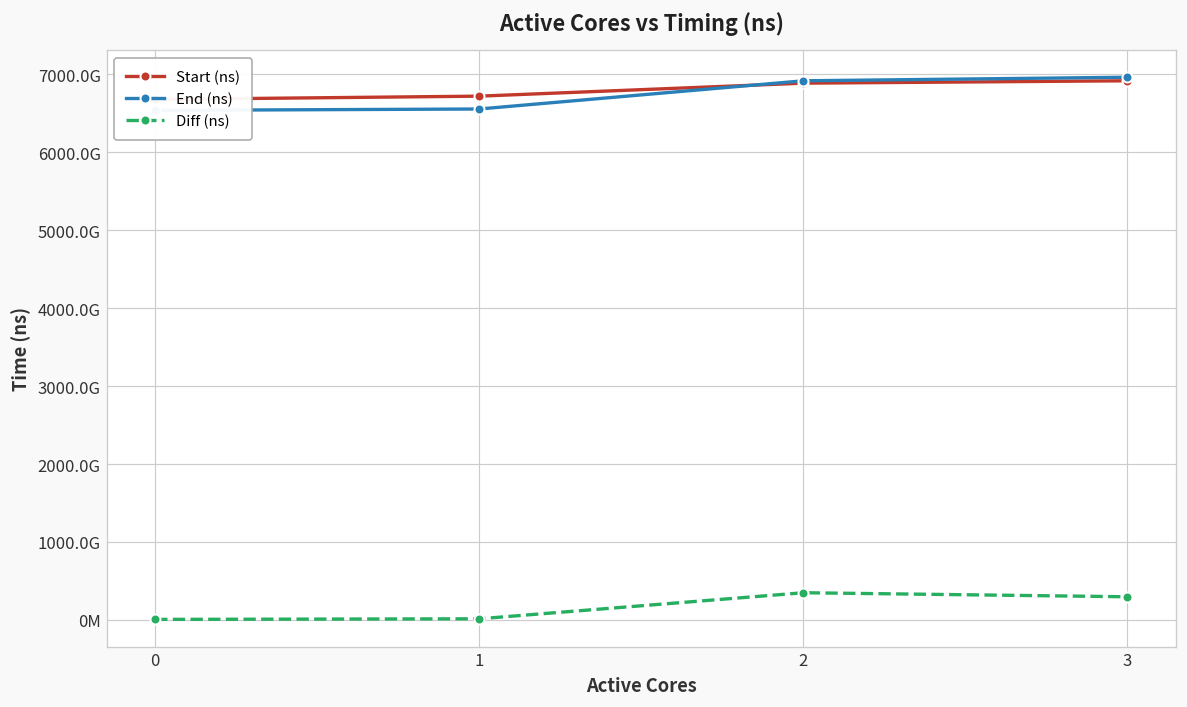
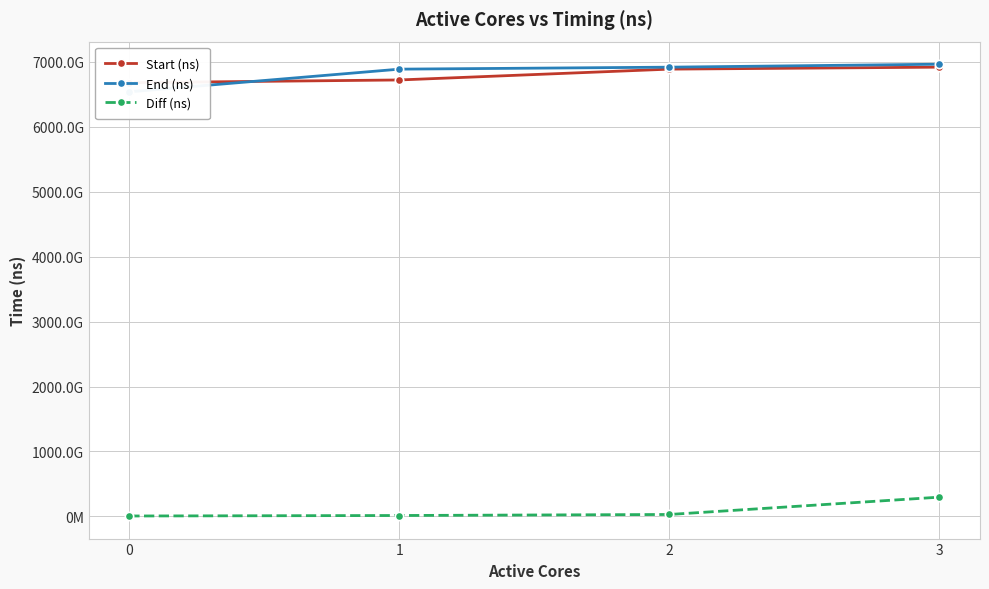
End (ns), 1: 6600000000000 -> 6900000000000
Diff (ns), 2: 300000000000 -> 0
